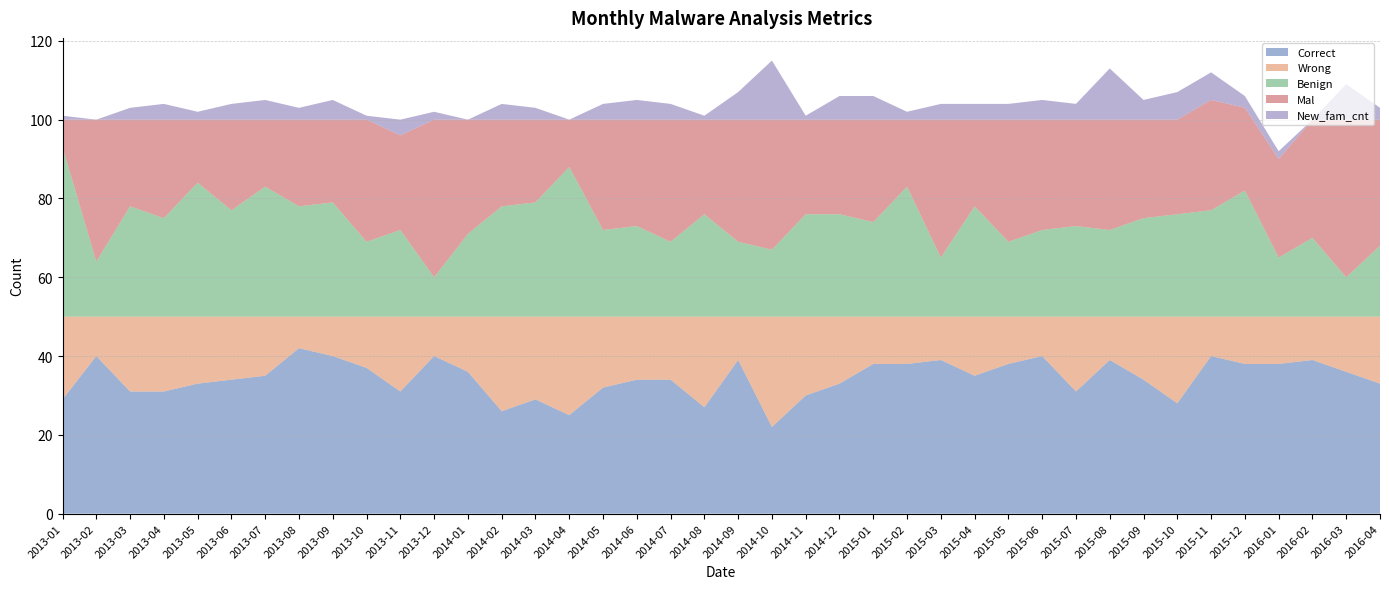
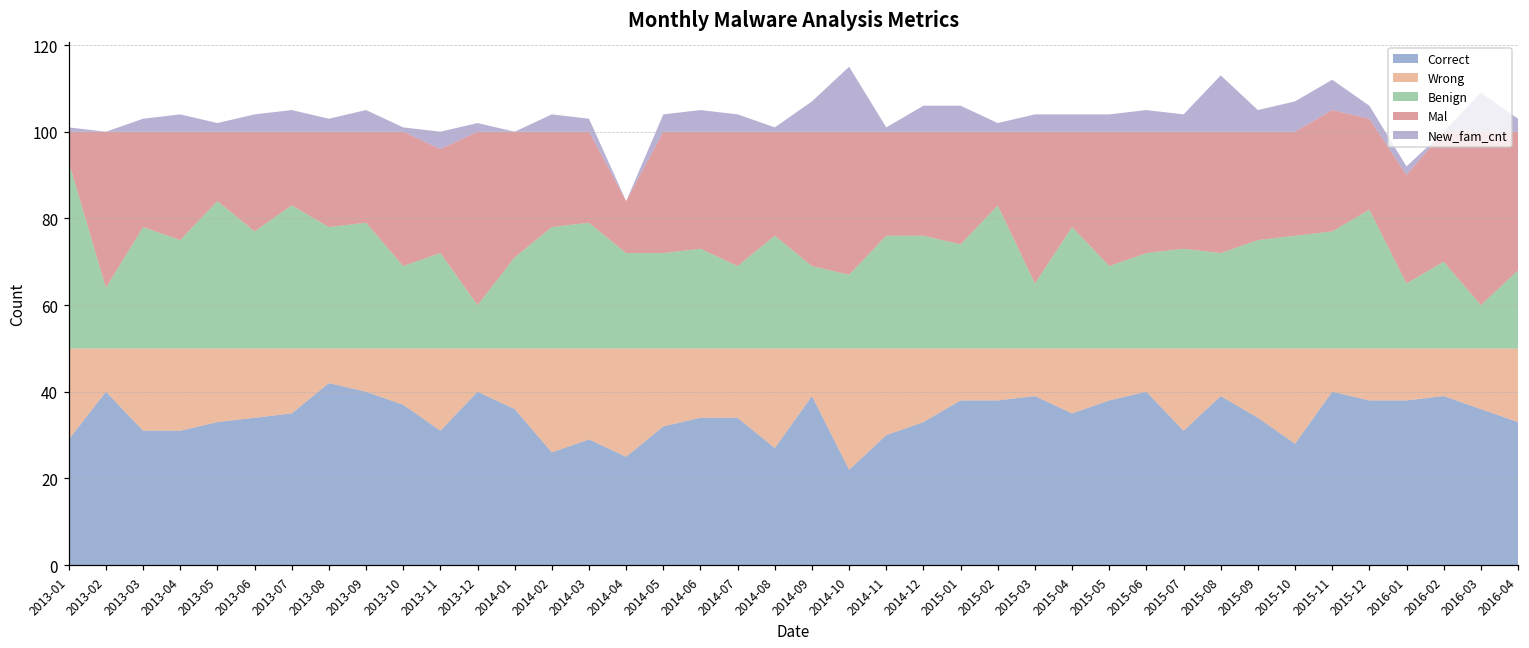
Benign, 2014-04: 38 -> 22
